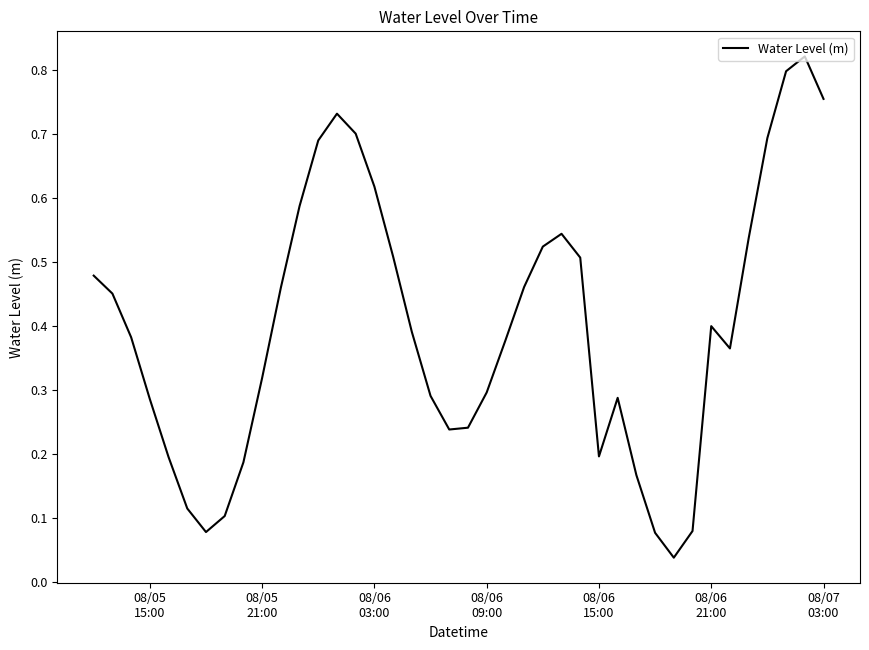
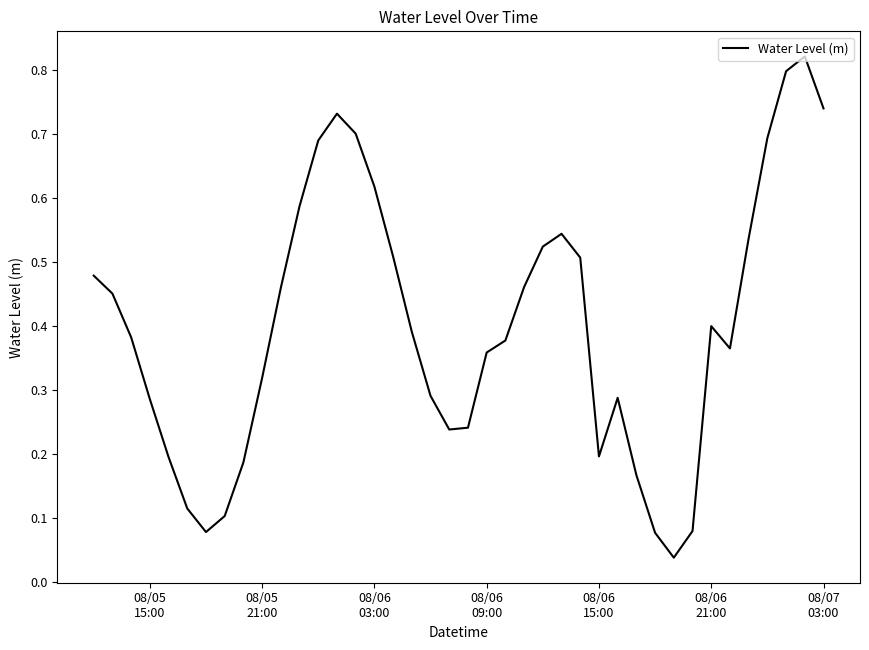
08/06 09:00: 0.30 -> 0.36
08/07 03:00: 0.76 -> 0.74
